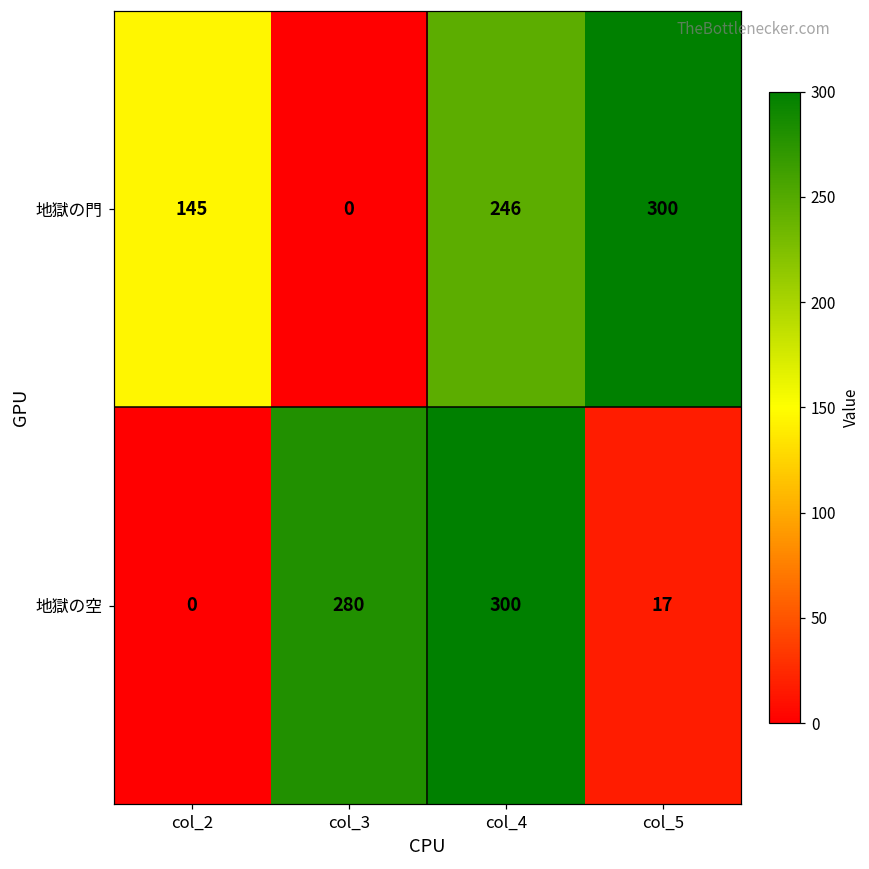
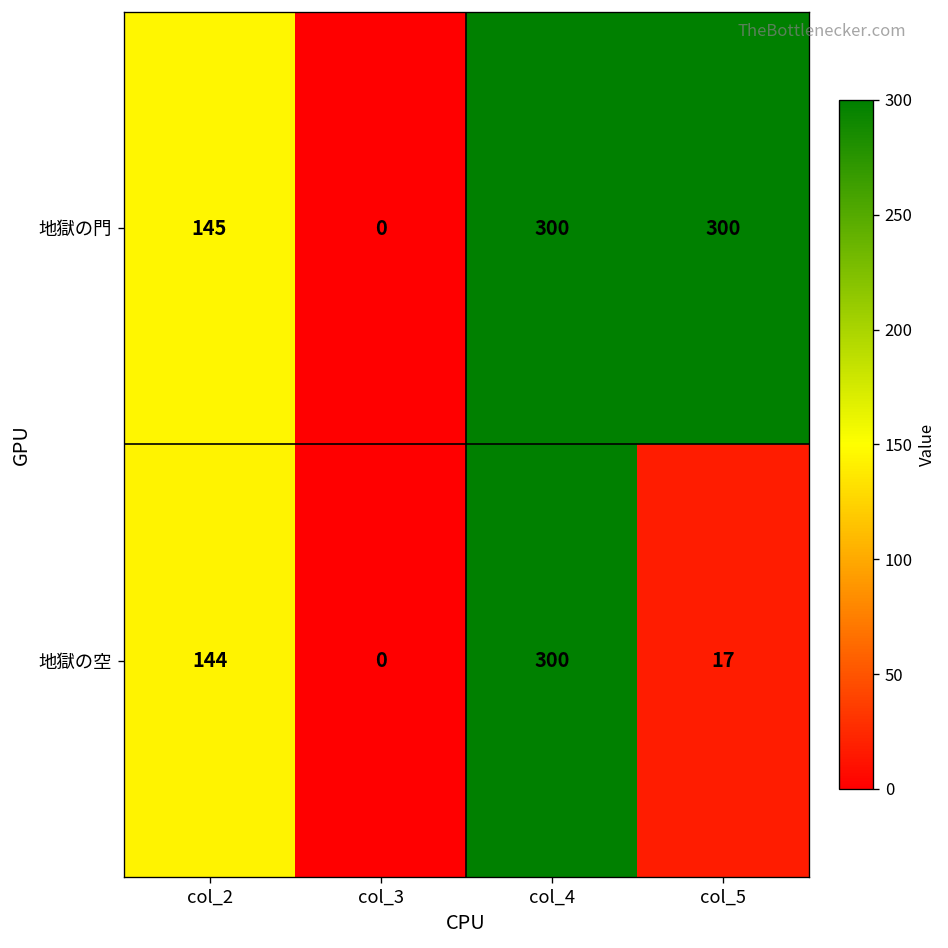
地獄の門, col_4: 246 -> 300
地獄の空, col_2: 0 -> 144
地獄の空, col_3: 280 -> 0
